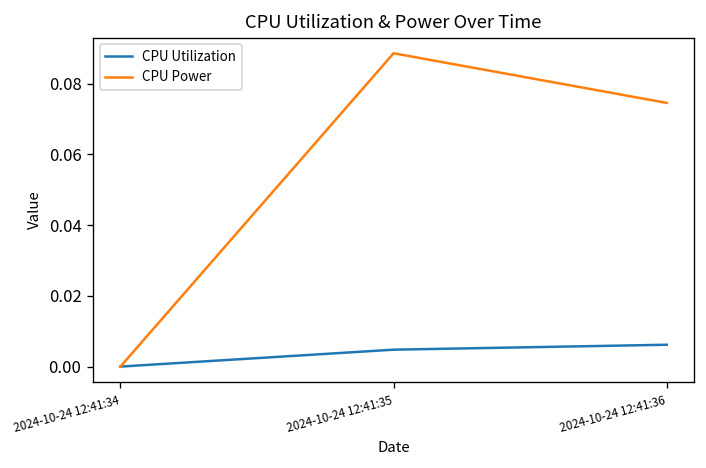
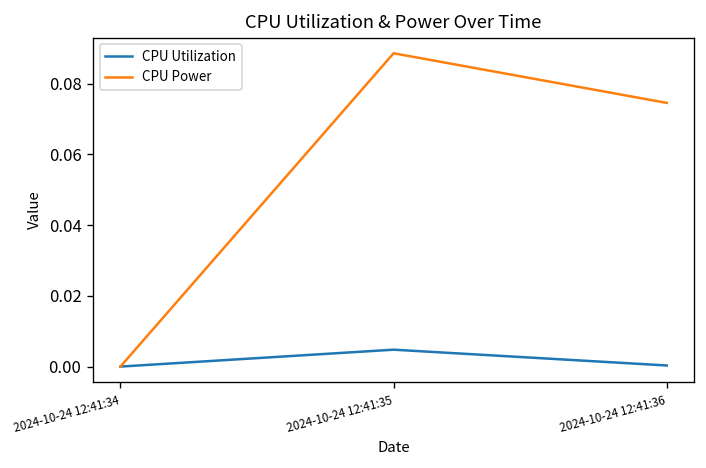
CPU Utilization, 2024-10-24 12:41:36: 0.006 -> 0.000
